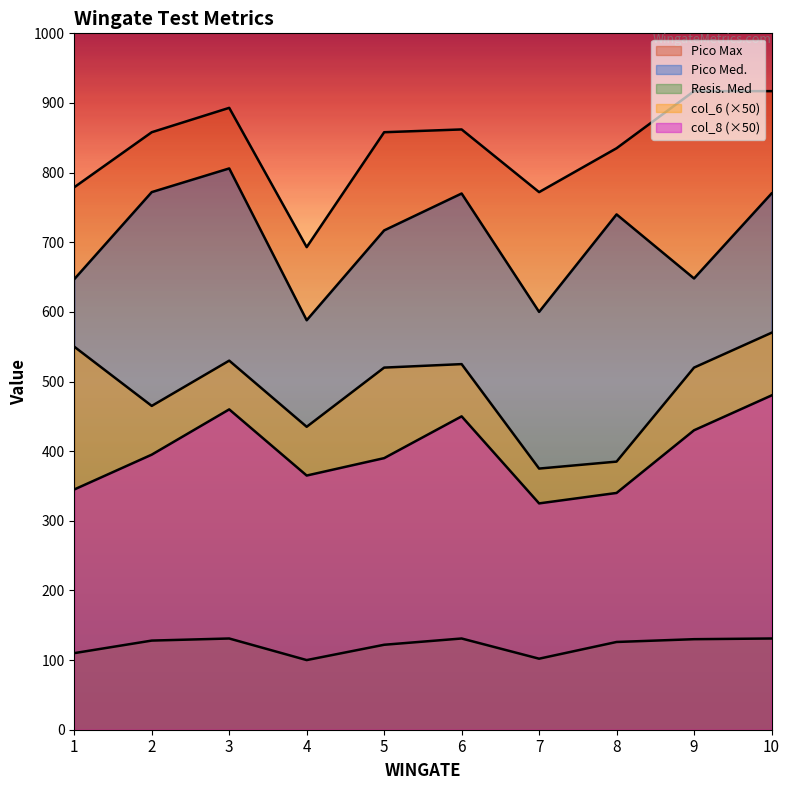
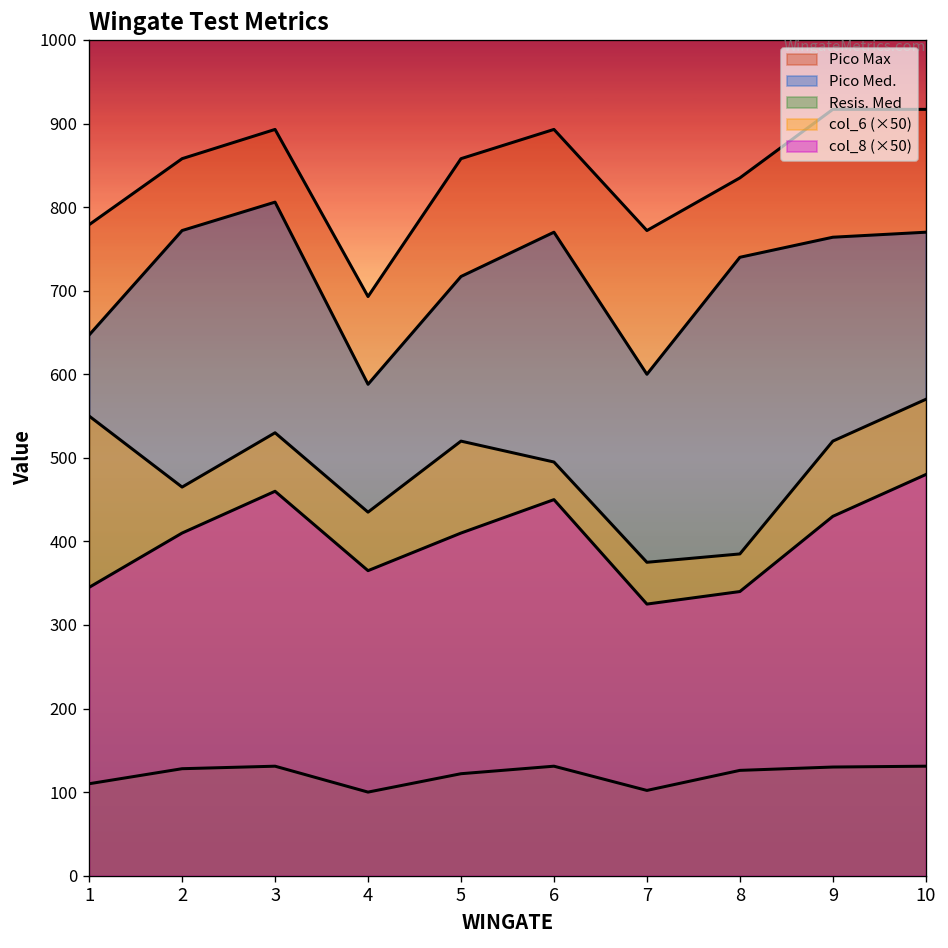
col_8 (×50), 2: 400 -> 410
col_8 (×50), 5: 390 -> 410
Pico Max, 6: 860 -> 890
col_6 (×50), 6: 530 -> 500
Pico Med., 9: 650 -> 760
